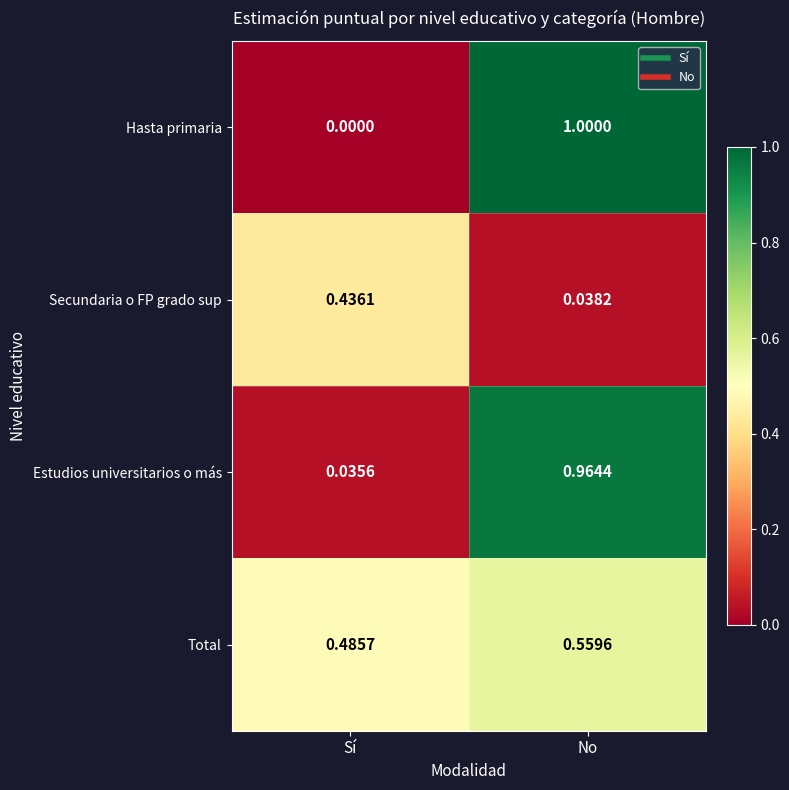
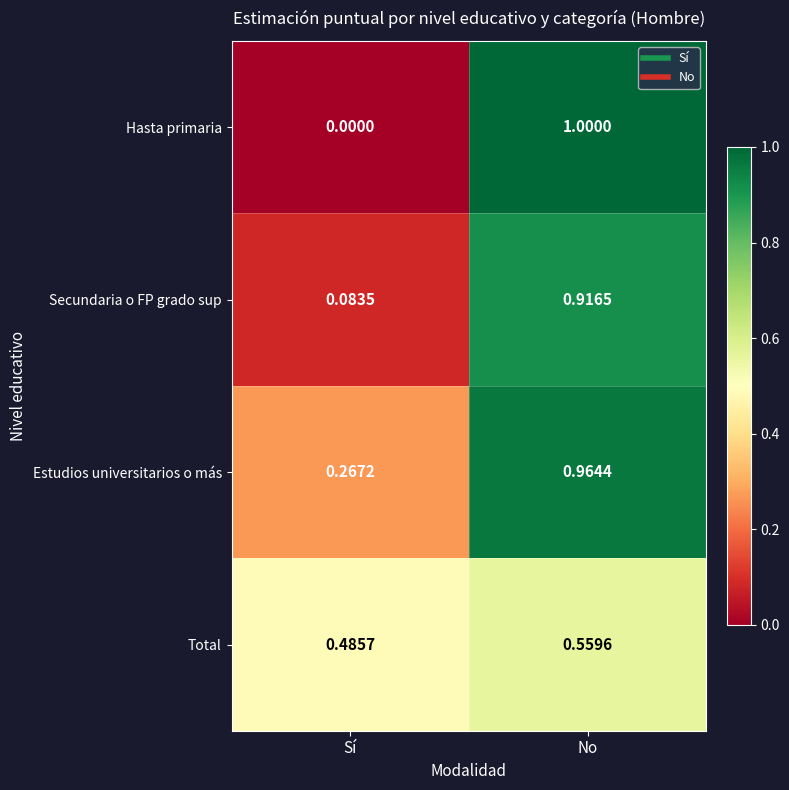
Secundaria o FP grado sup, Sí: 0.4361 -> 0.0835
Secundaria o FP grado sup, No: 0.0382 -> 0.9165
Estudios universitarios o más, Sí: 0.0356 -> 0.2672
